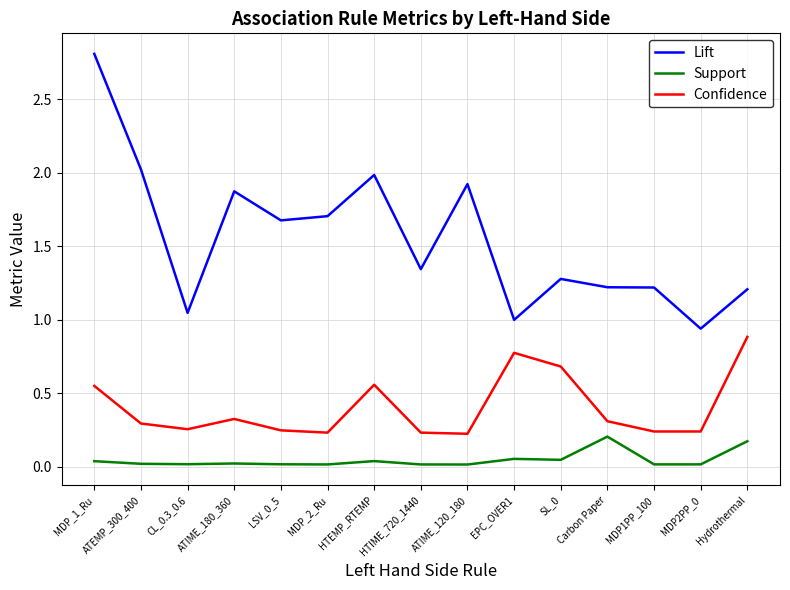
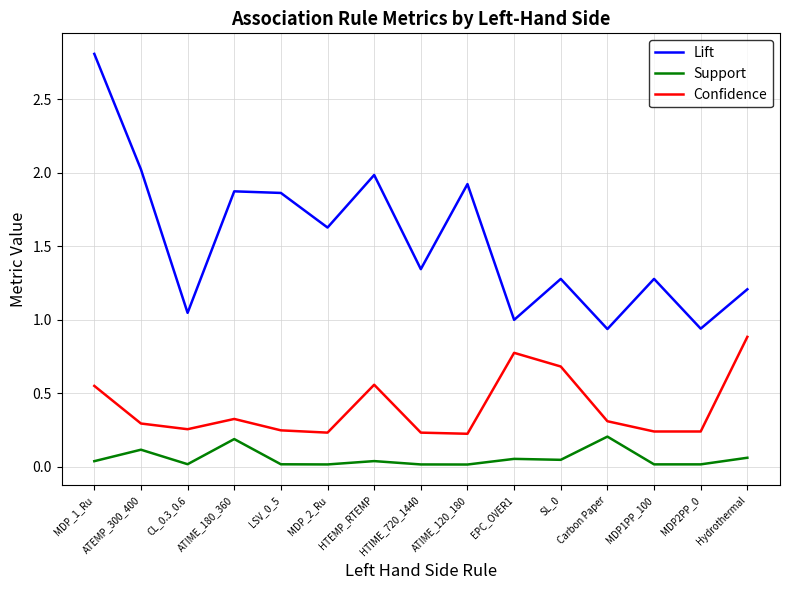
Support, ATEMP_300_400: 0.02 -> 0.12
Support, ATIME_180_360: 0.02 -> 0.19
Lift, LSV_0_5: 1.68 -> 1.86
Lift, MDP_2_Ru: 1.70 -> 1.63
Lift, Carbon Paper: 1.22 -> 0.94
Lift, MDP1PP_100: 1.22 -> 1.28
Support, Hydrothermal: 0.17 -> 0.06
